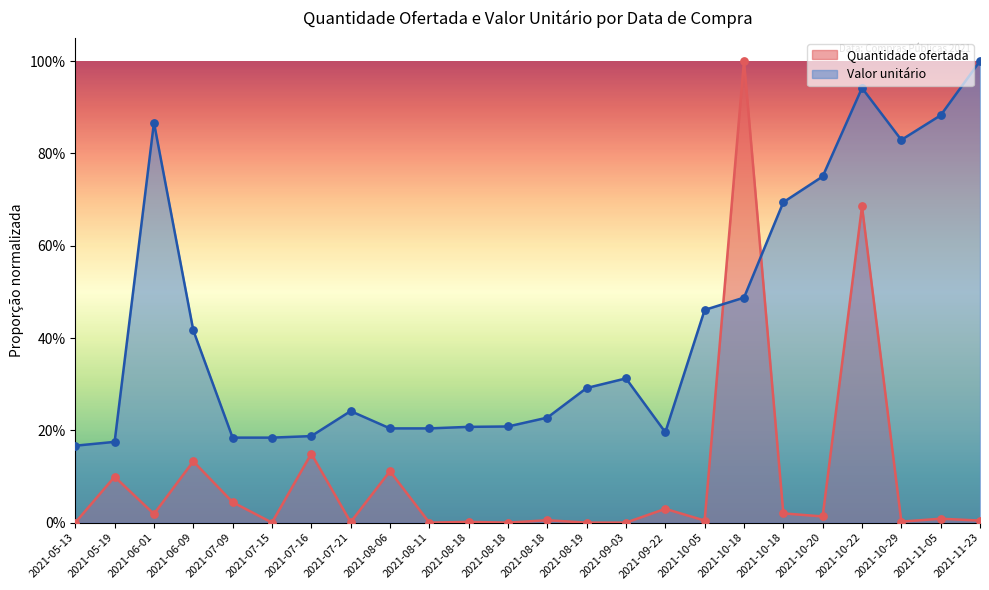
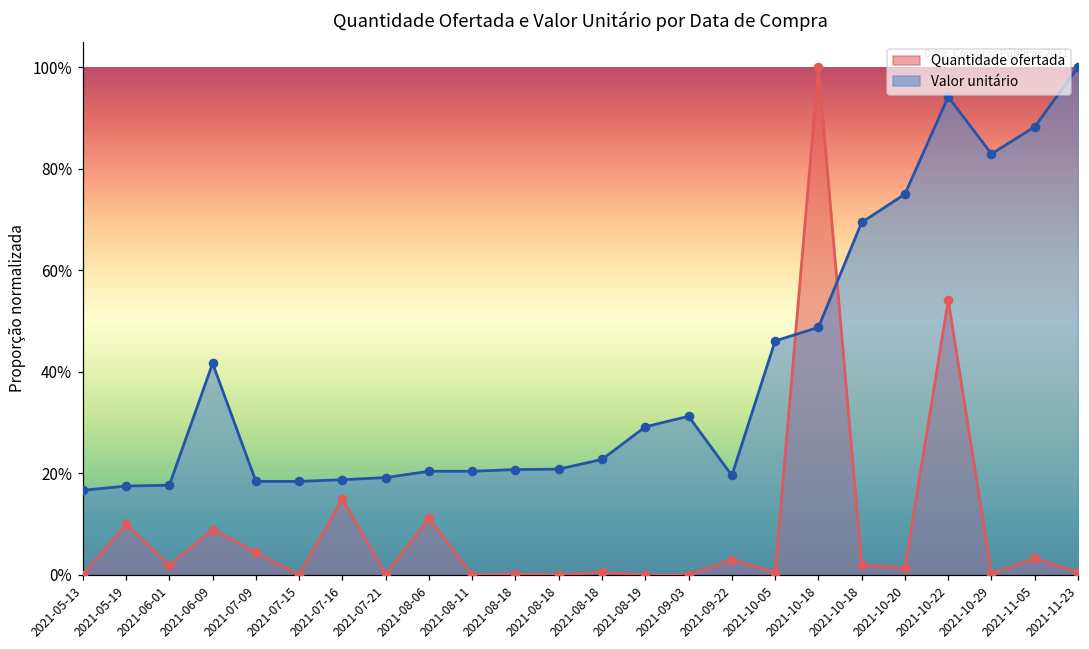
Valor unitário, 2021-06-01: 87% -> 18%
Quantidade ofertada, 2021-06-09: 13% -> 9%
Valor unitário, 2021-07-21: 24% -> 19%
Quantidade ofertada, 2021-10-22: 69% -> 54%
Quantidade ofertada, 2021-11-05: 1% -> 3%
